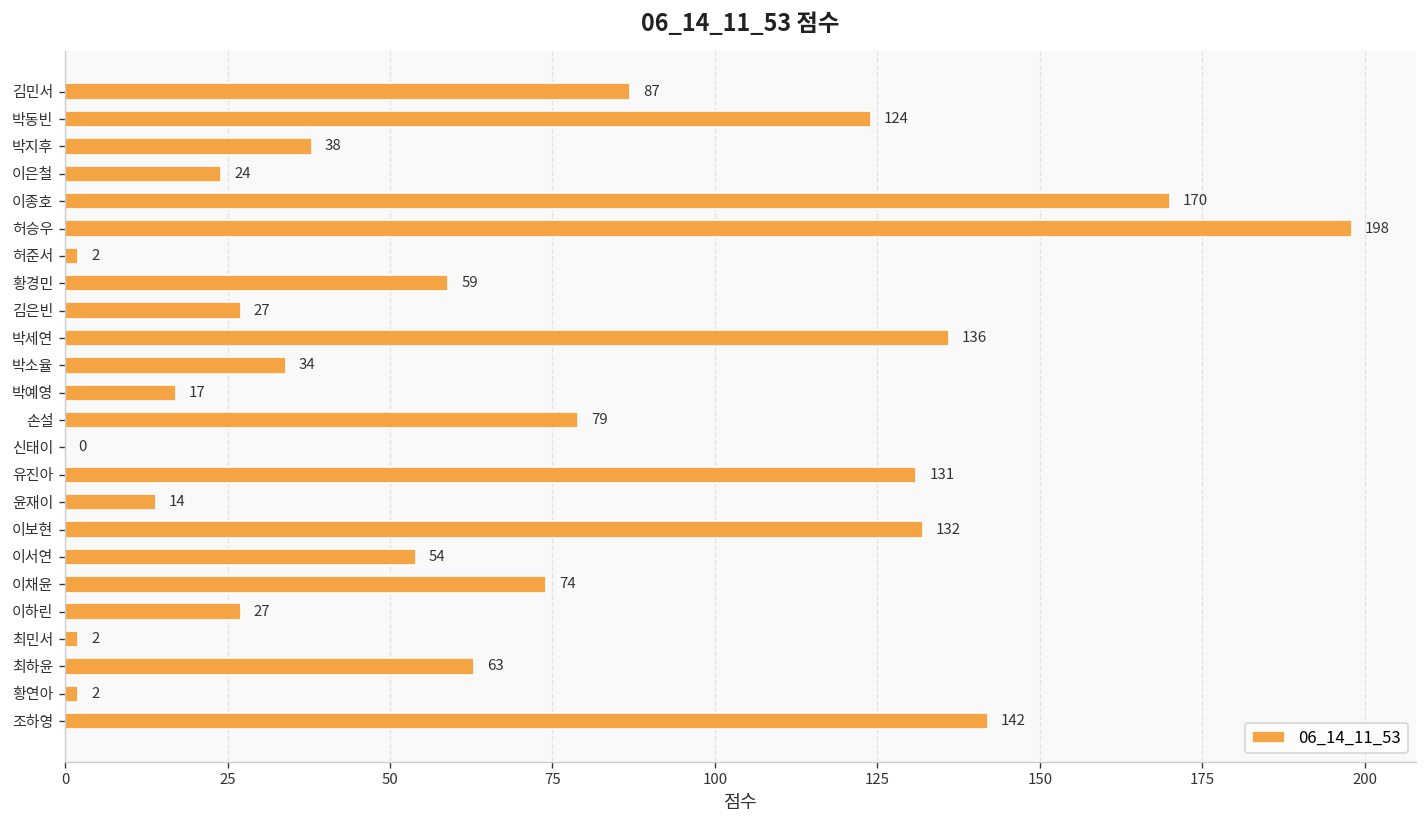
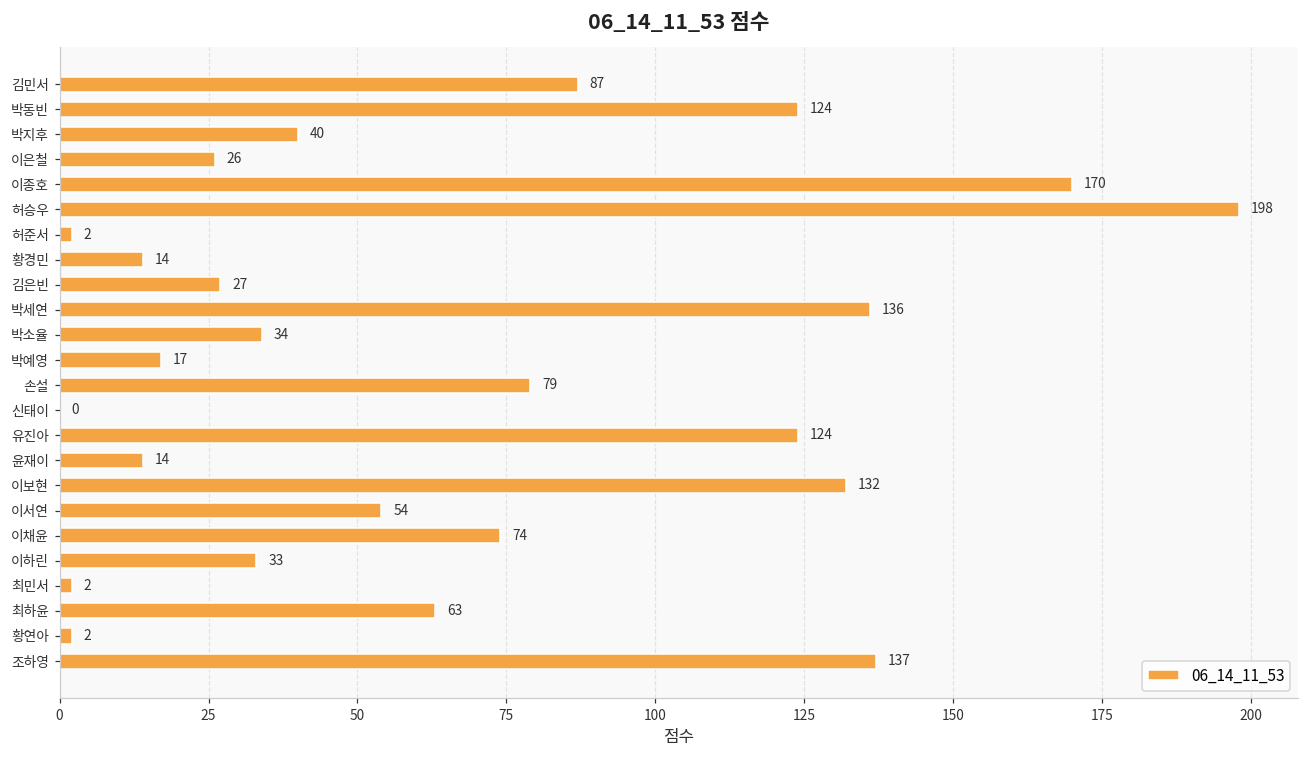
박지후: 38 -> 40
이은철: 24 -> 26
황경민: 59 -> 14
유진아: 131 -> 124
이하린: 27 -> 33
조하영: 142 -> 137
